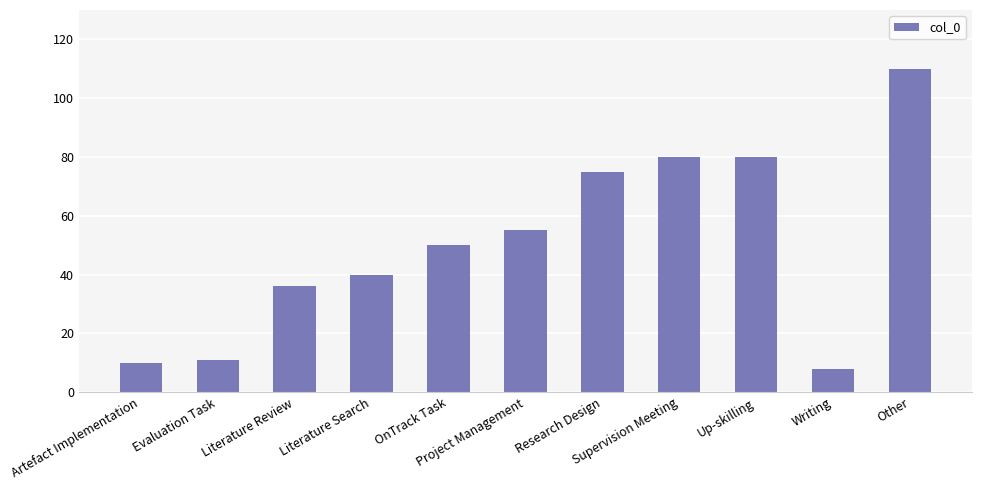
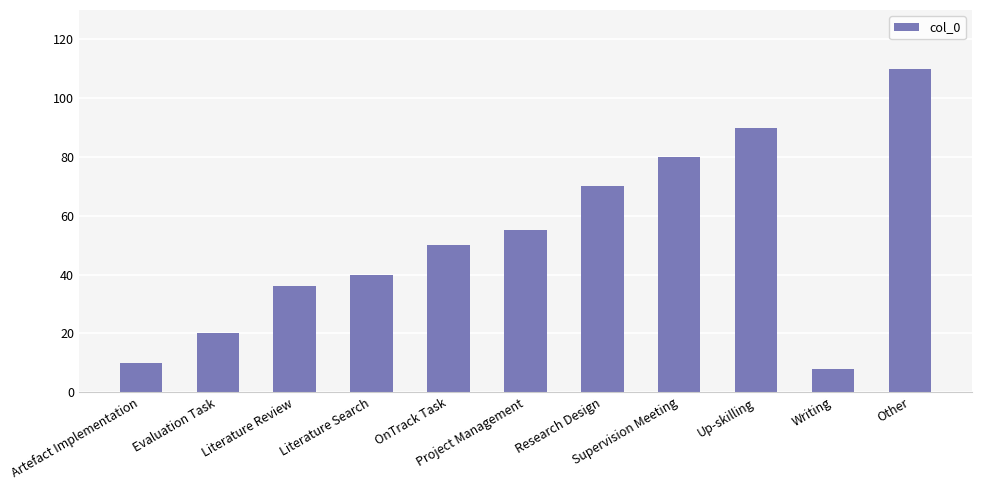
Evaluation Task: 11 -> 20
Research Design: 75 -> 70
Up-skilling: 80 -> 90
